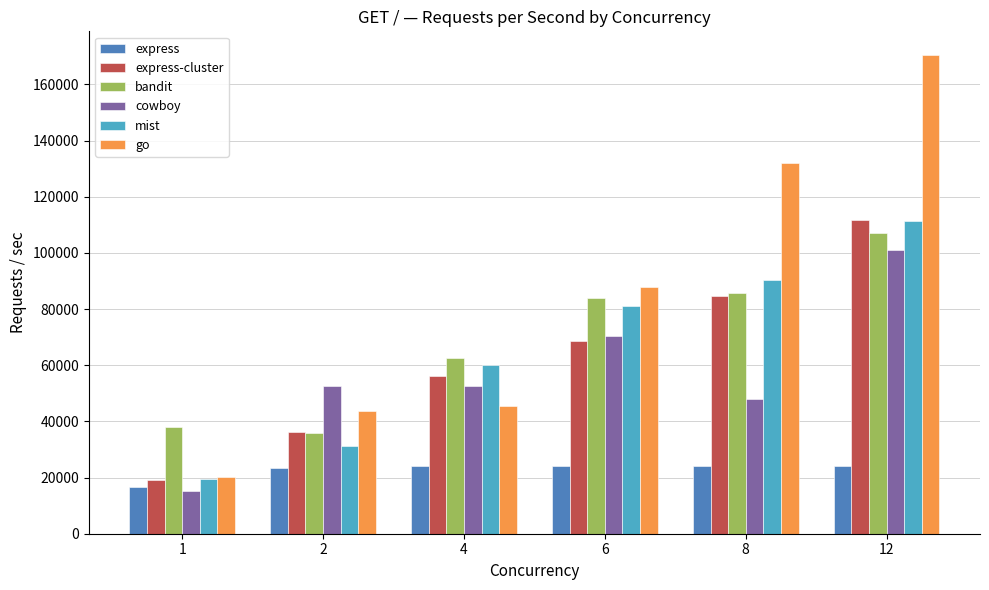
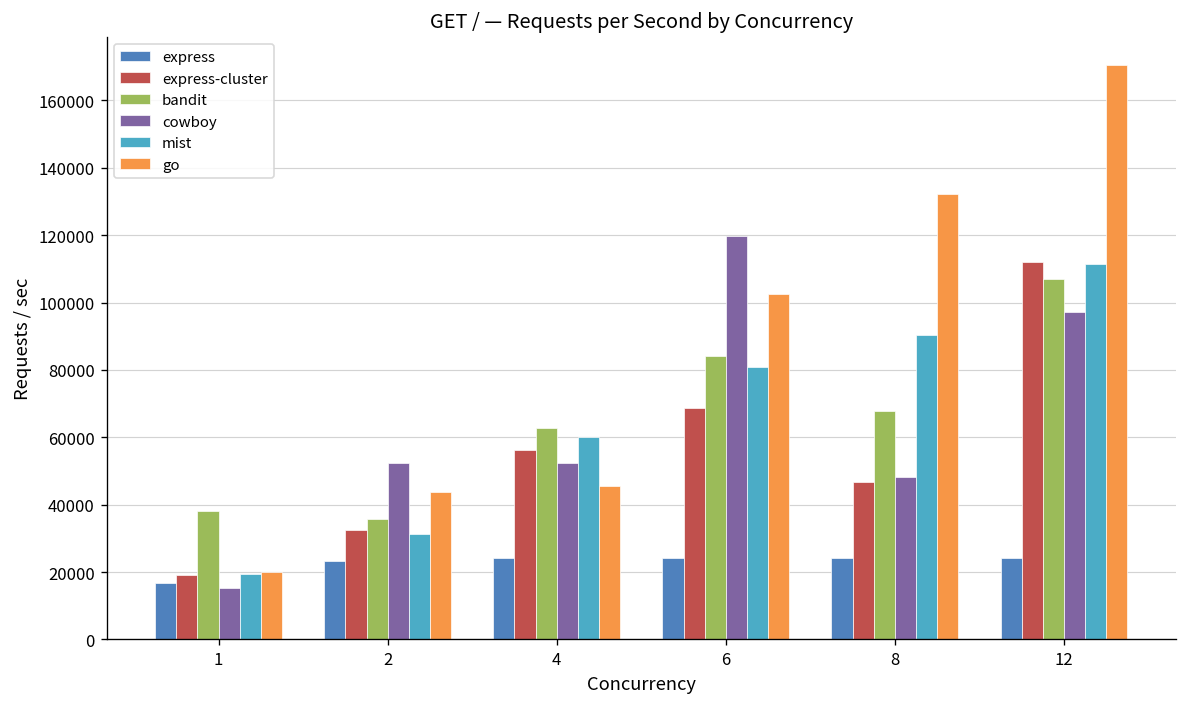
express-cluster, 2: 36000 -> 32000
cowboy, 6: 70000 -> 120000
go, 6: 88000 -> 103000
express-cluster, 8: 85000 -> 47000
bandit, 8: 86000 -> 68000
cowboy, 12: 101000 -> 97000
